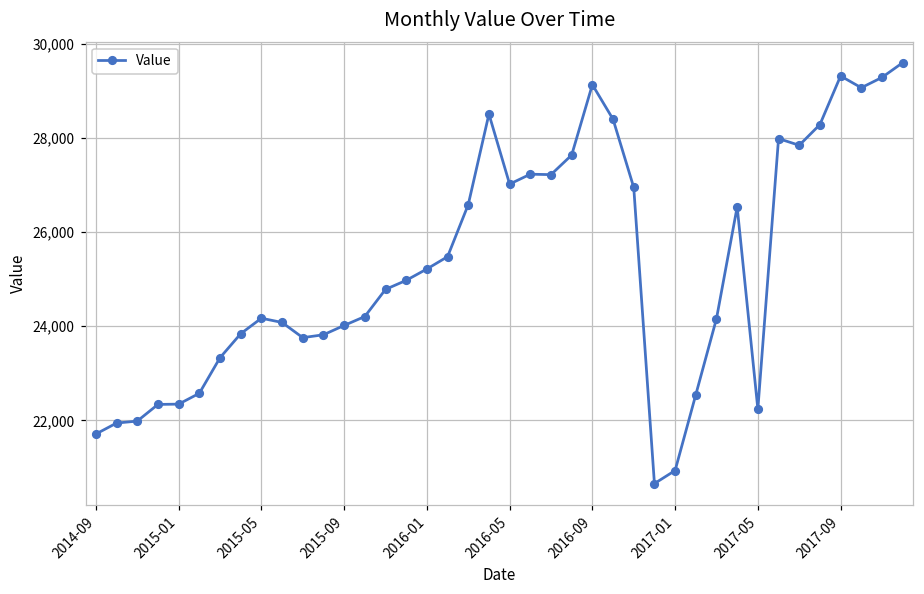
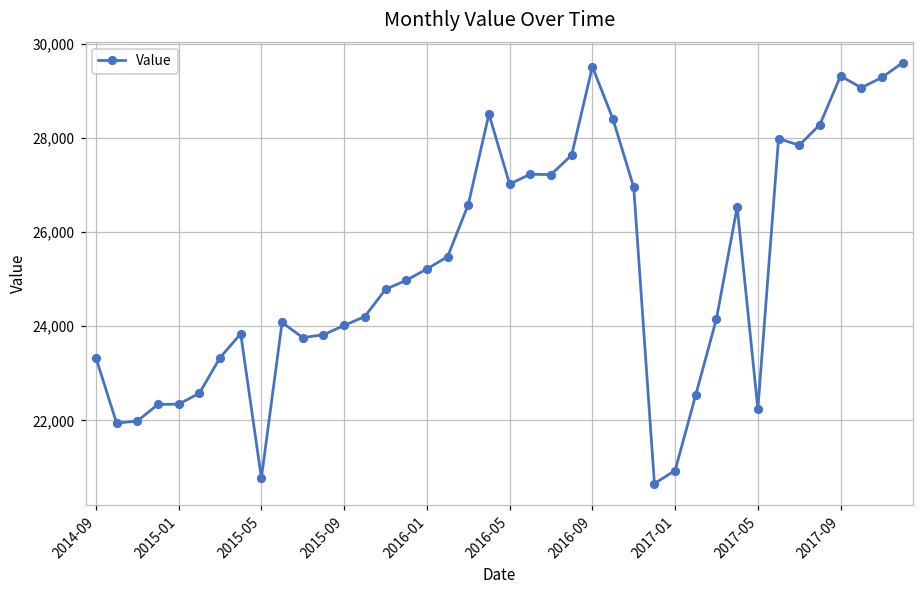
2014-09: 21,700 -> 23,300
2015-05: 24,200 -> 20,800
2016-09: 29,100 -> 29,500
